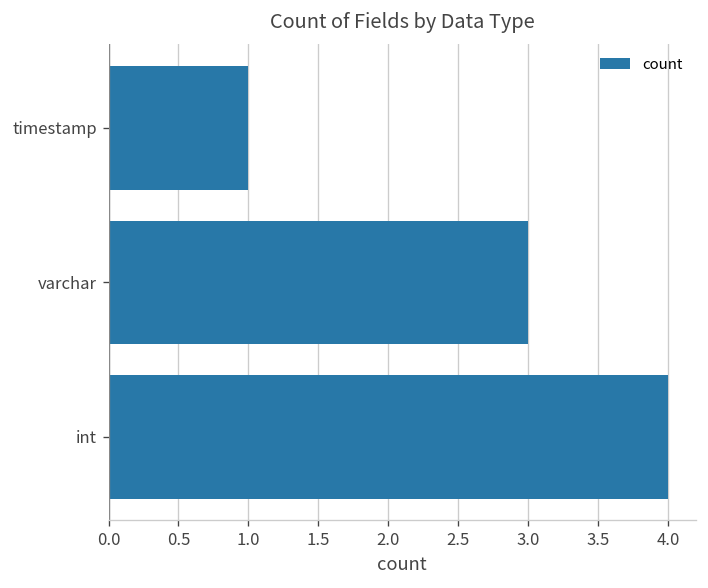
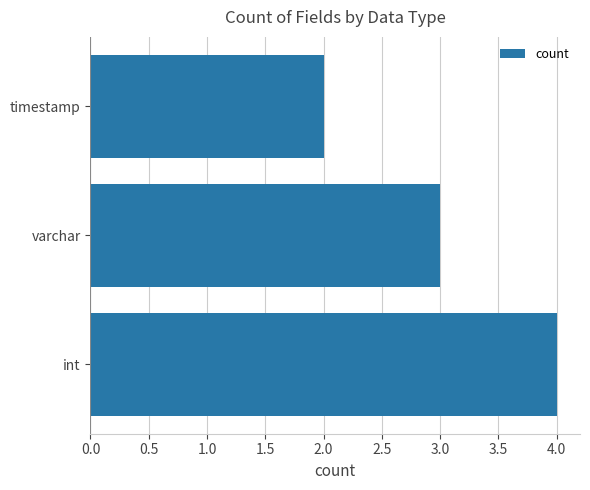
timestamp: 1 -> 2
